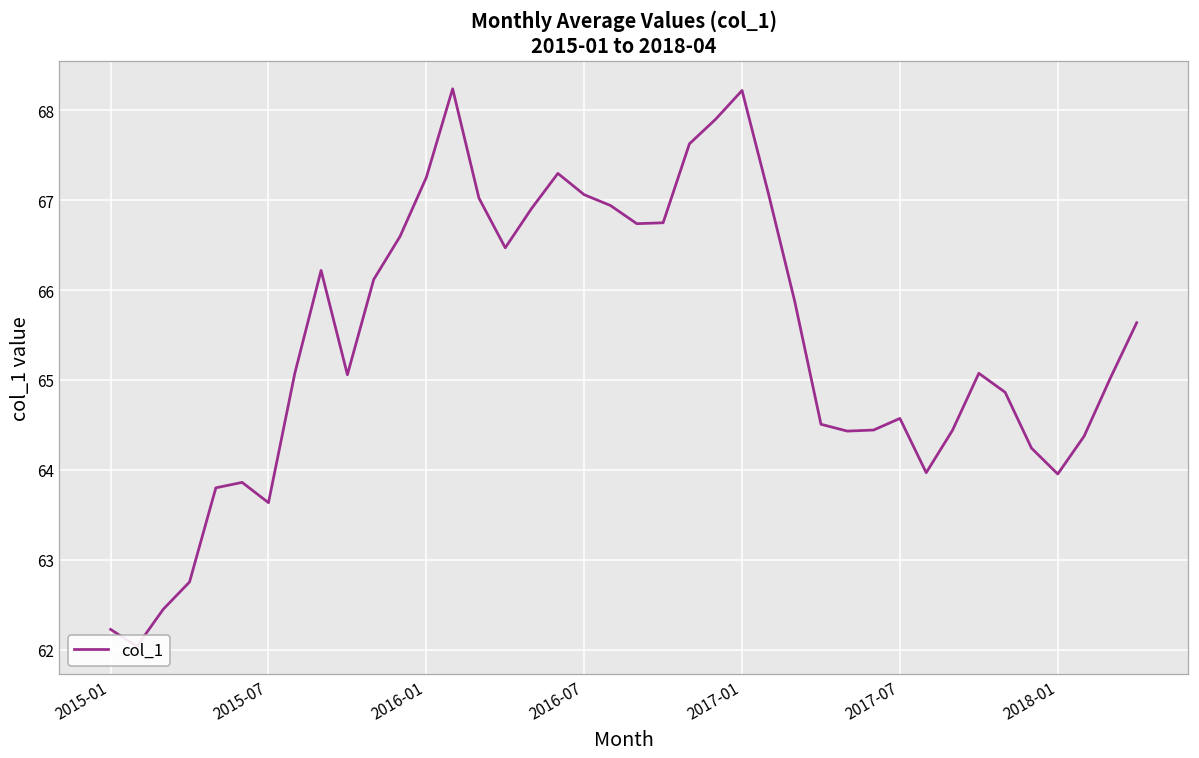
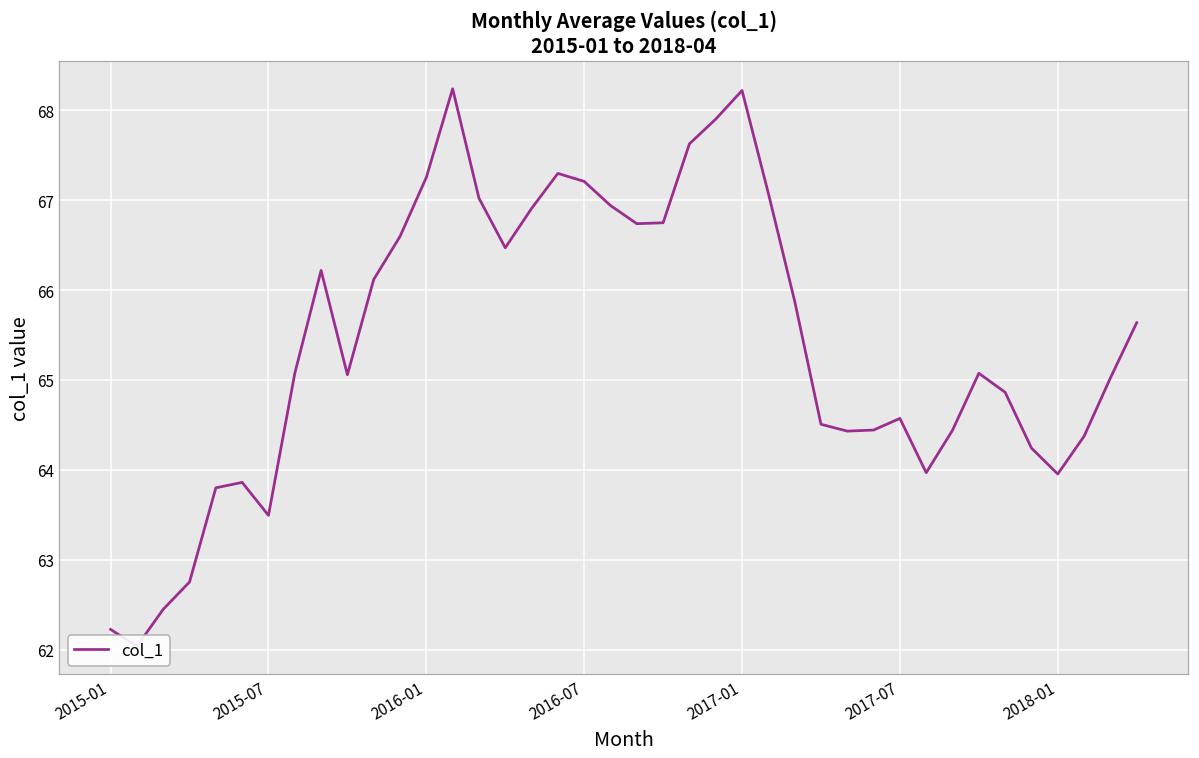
2015-07: 63.6 -> 63.5
2016-07: 67.1 -> 67.2
